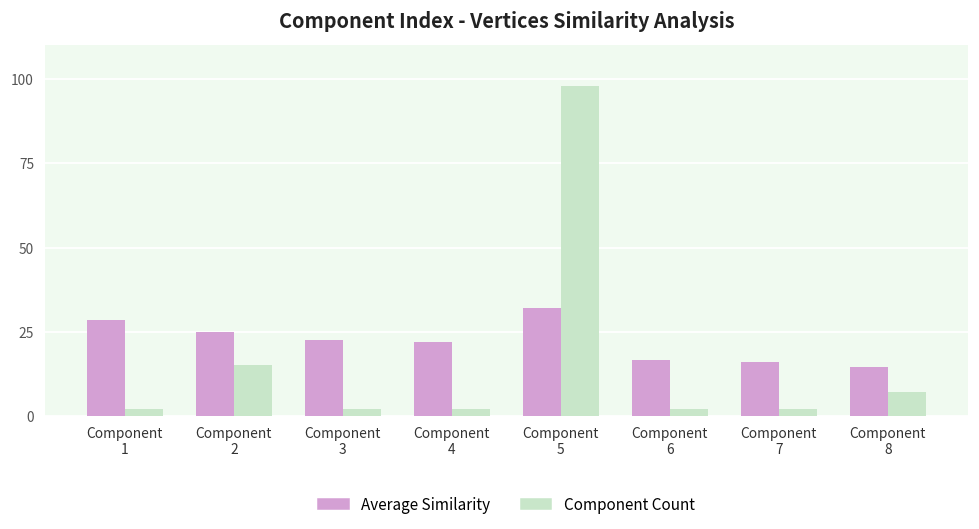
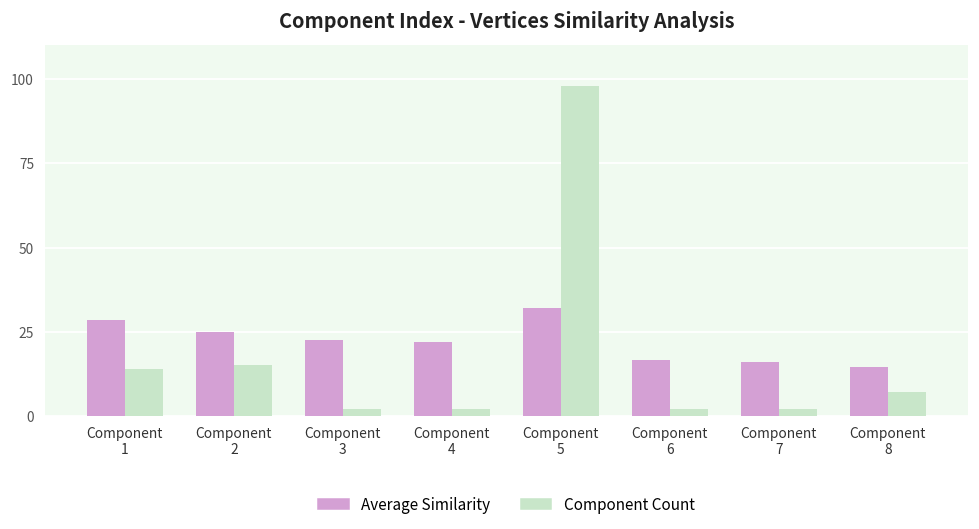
Component Count, Component 1: 2 -> 14
